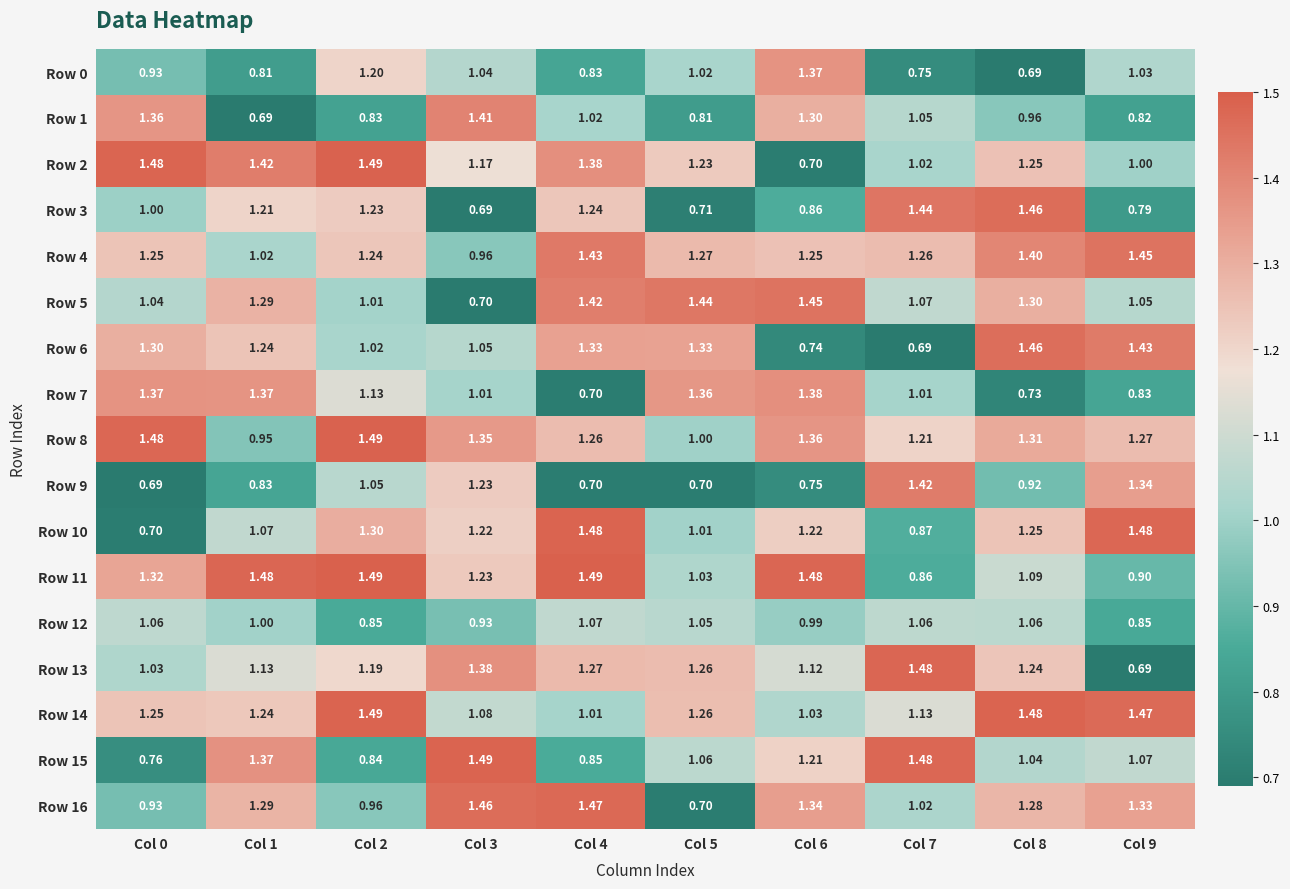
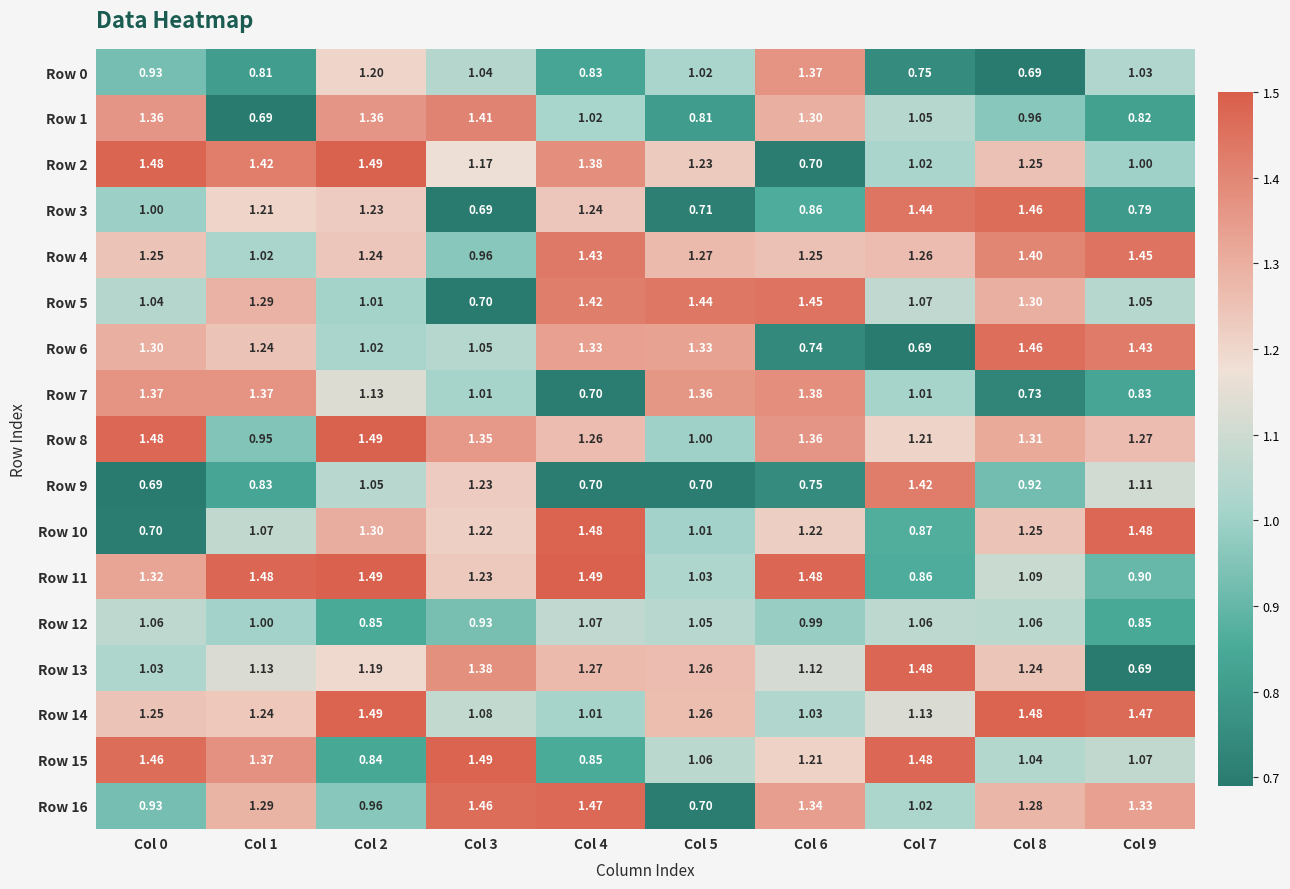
Row 1, Col 2: 0.83 -> 1.36
Row 9, Col 9: 1.34 -> 1.11
Row 15, Col 0: 0.76 -> 1.46
